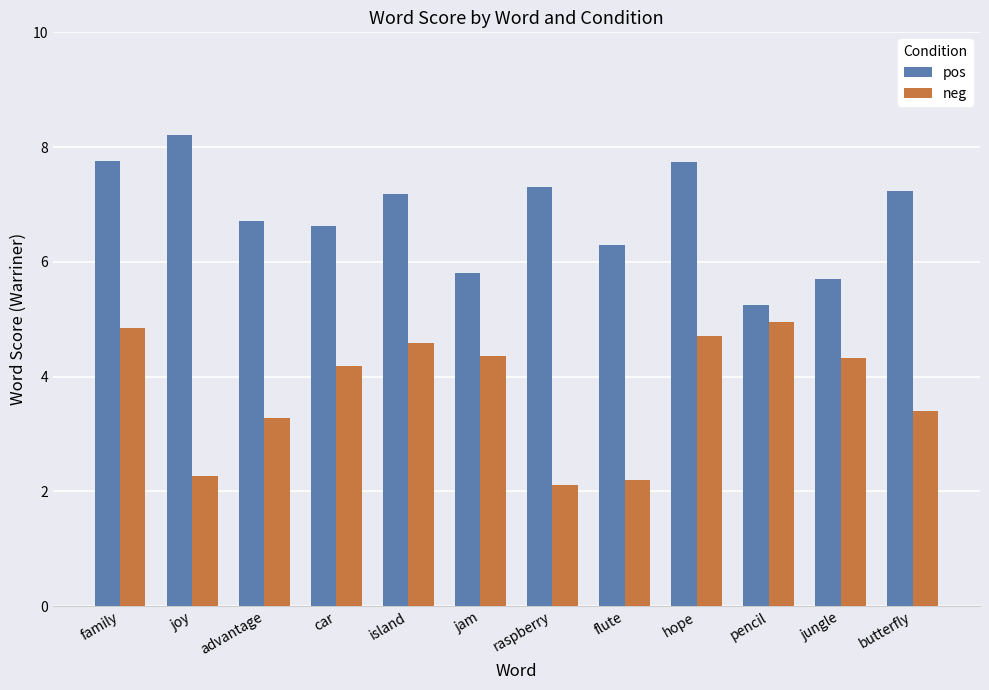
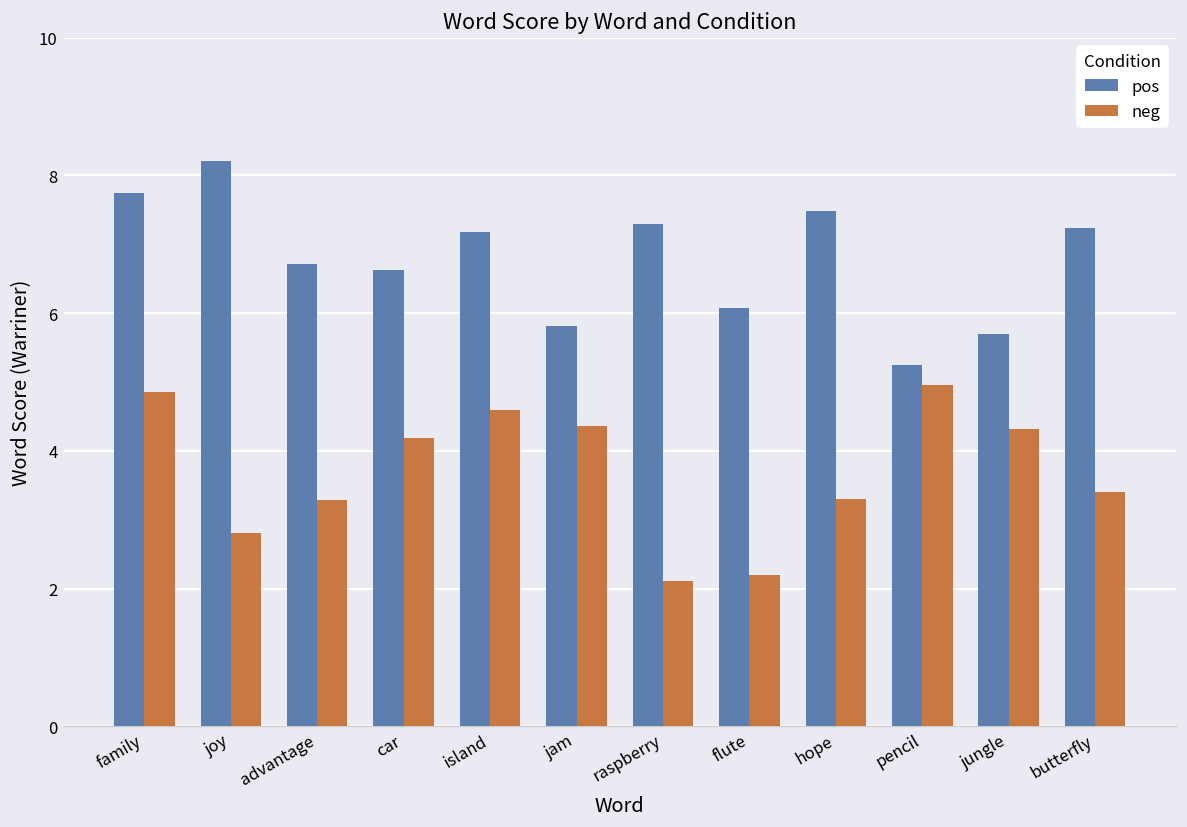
neg, joy: 2.3 -> 2.8
pos, flute: 6.3 -> 6.1
pos, hope: 7.7 -> 7.5
neg, hope: 4.7 -> 3.3
